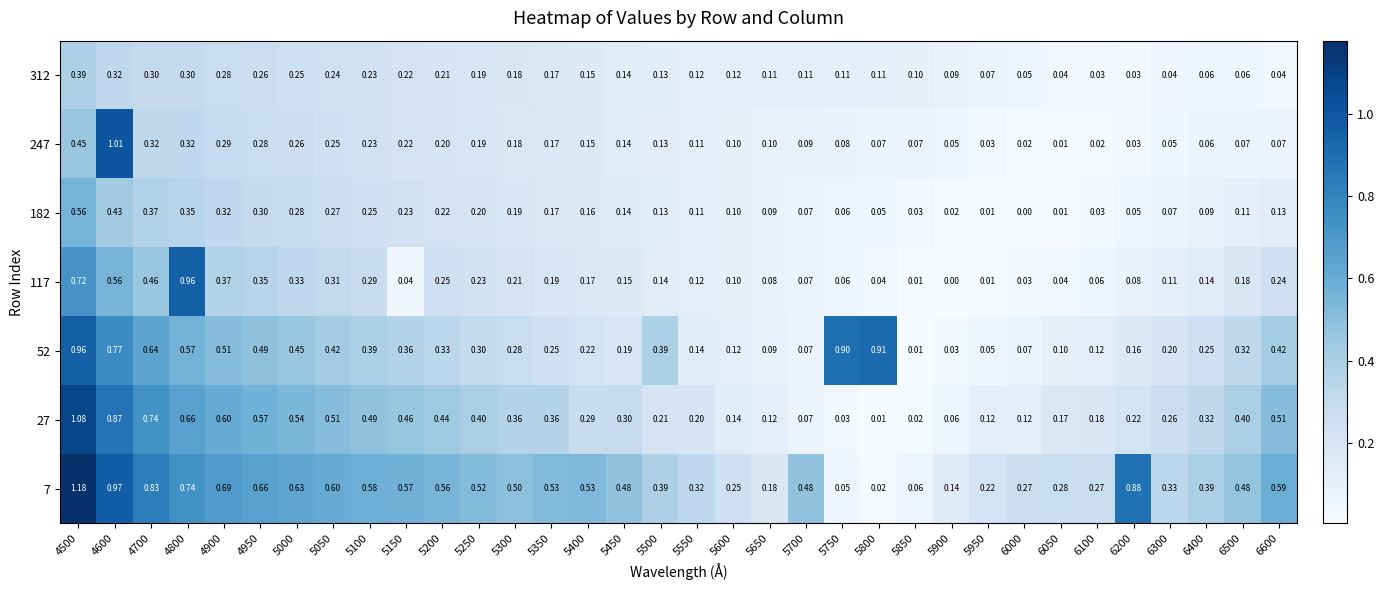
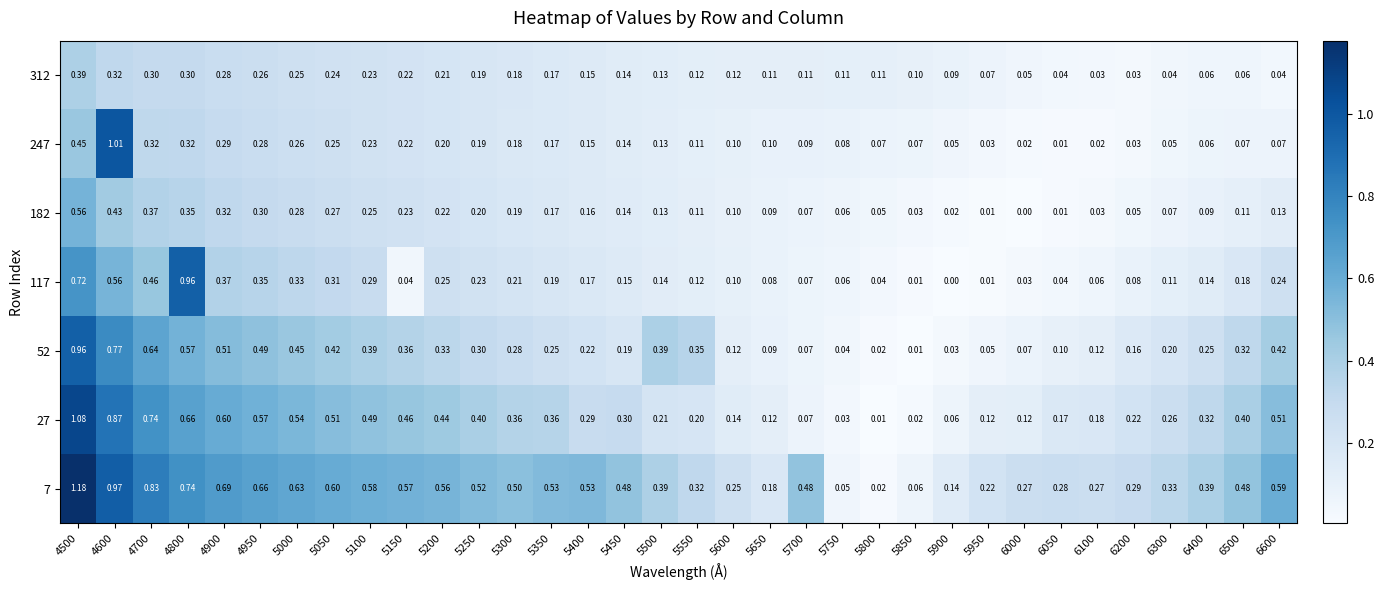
52, 5550: 0.14 -> 0.35
52, 5750: 0.90 -> 0.04
52, 5800: 0.91 -> 0.02
7, 6200: 0.88 -> 0.29
